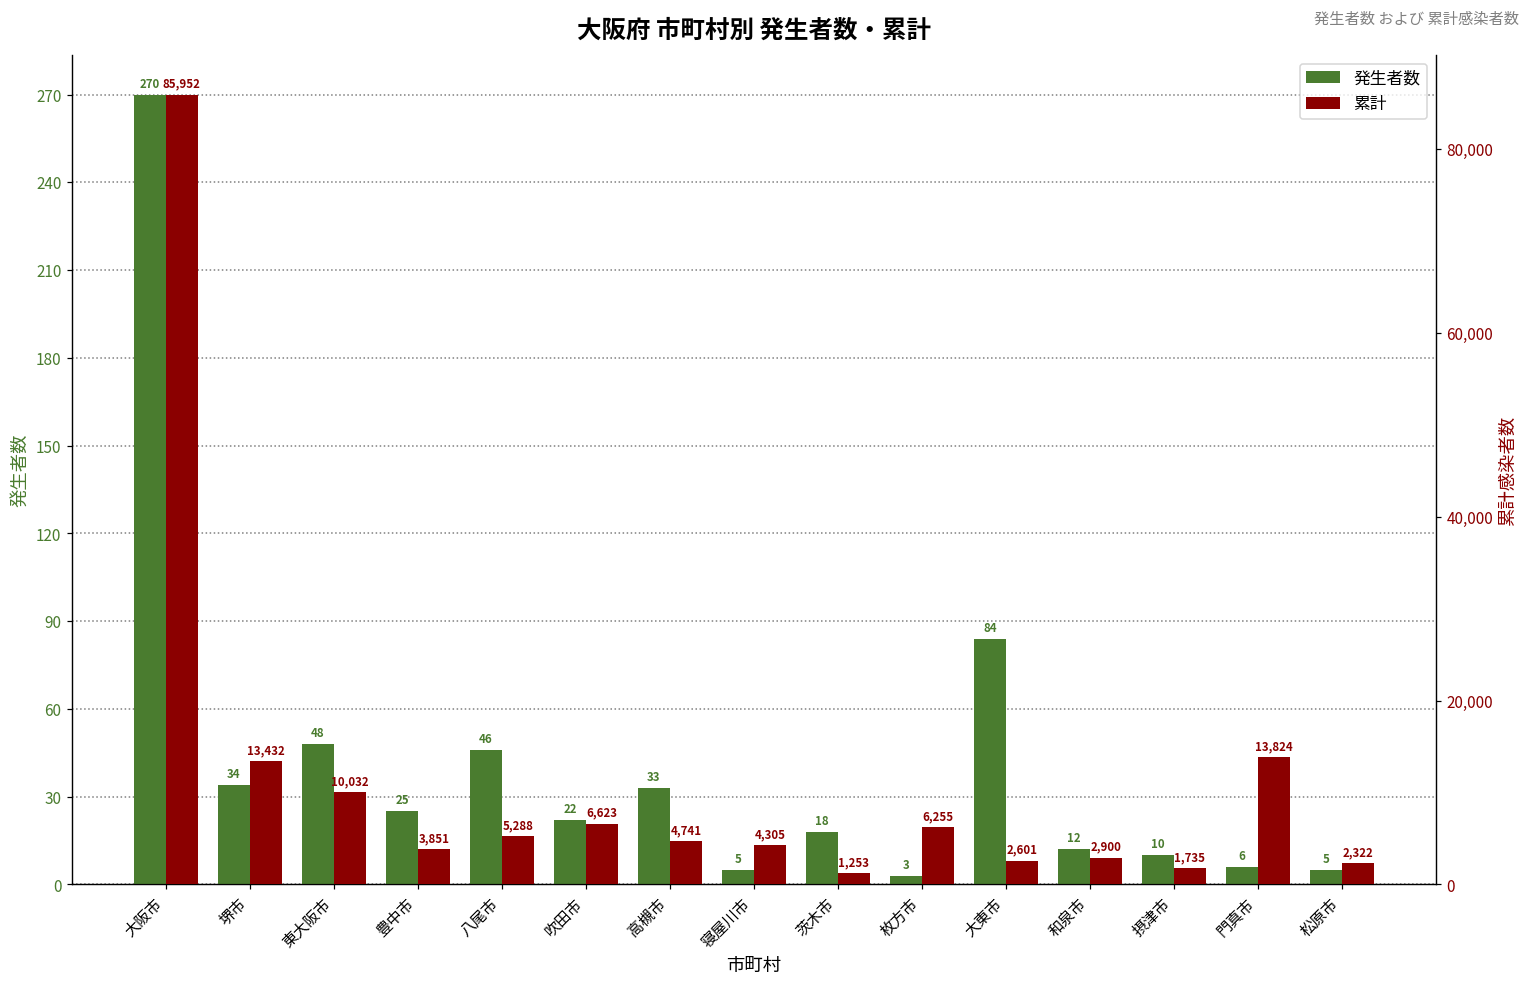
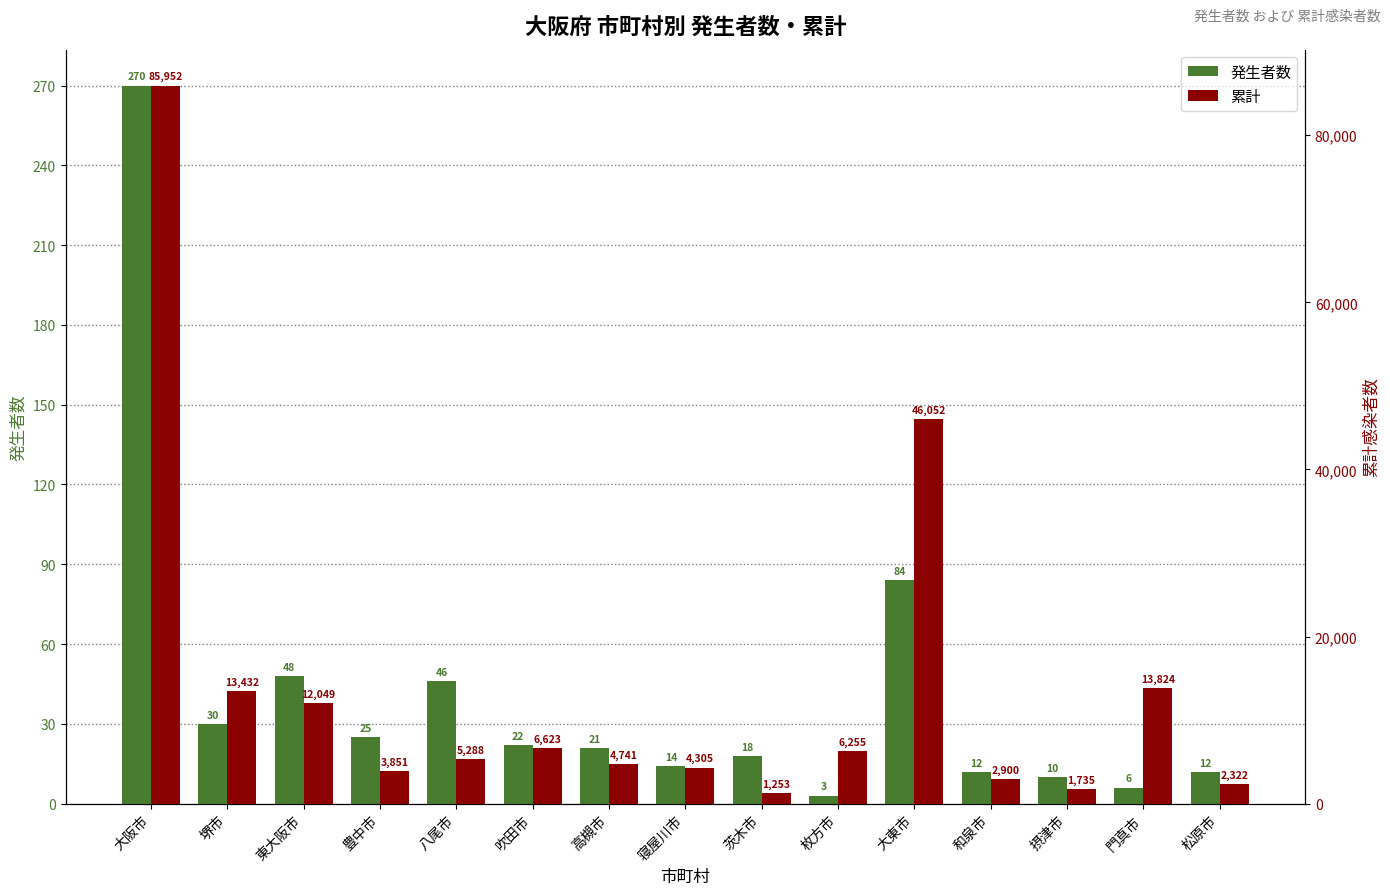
発生者数, 堺市: 34 -> 30
発生者数, 高槻市: 33 -> 21
発生者数, 寝屋川市: 5 -> 14
発生者数, 松原市: 5 -> 12
累計, 東大阪市: 10,032 -> 12,049
累計, 大東市: 2,601 -> 46,052
